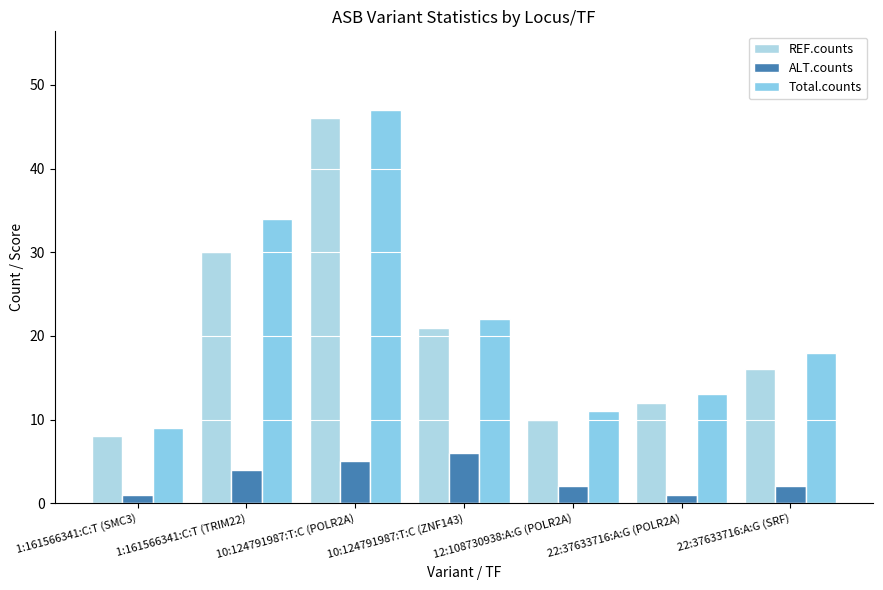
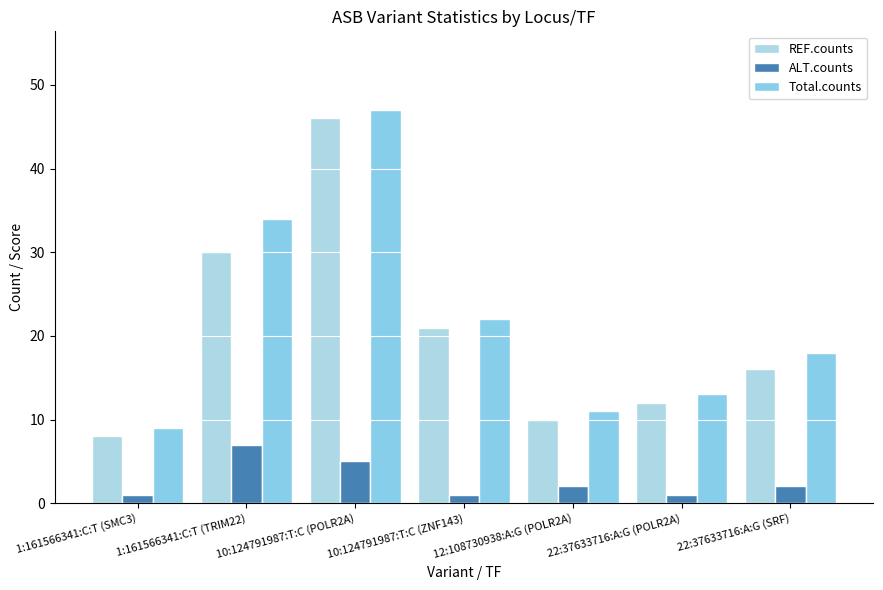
ALT.counts, 1:161566341:C:T (TRIM22): 4 -> 7
ALT.counts, 10:124791987:T:C (ZNF143): 6 -> 1
